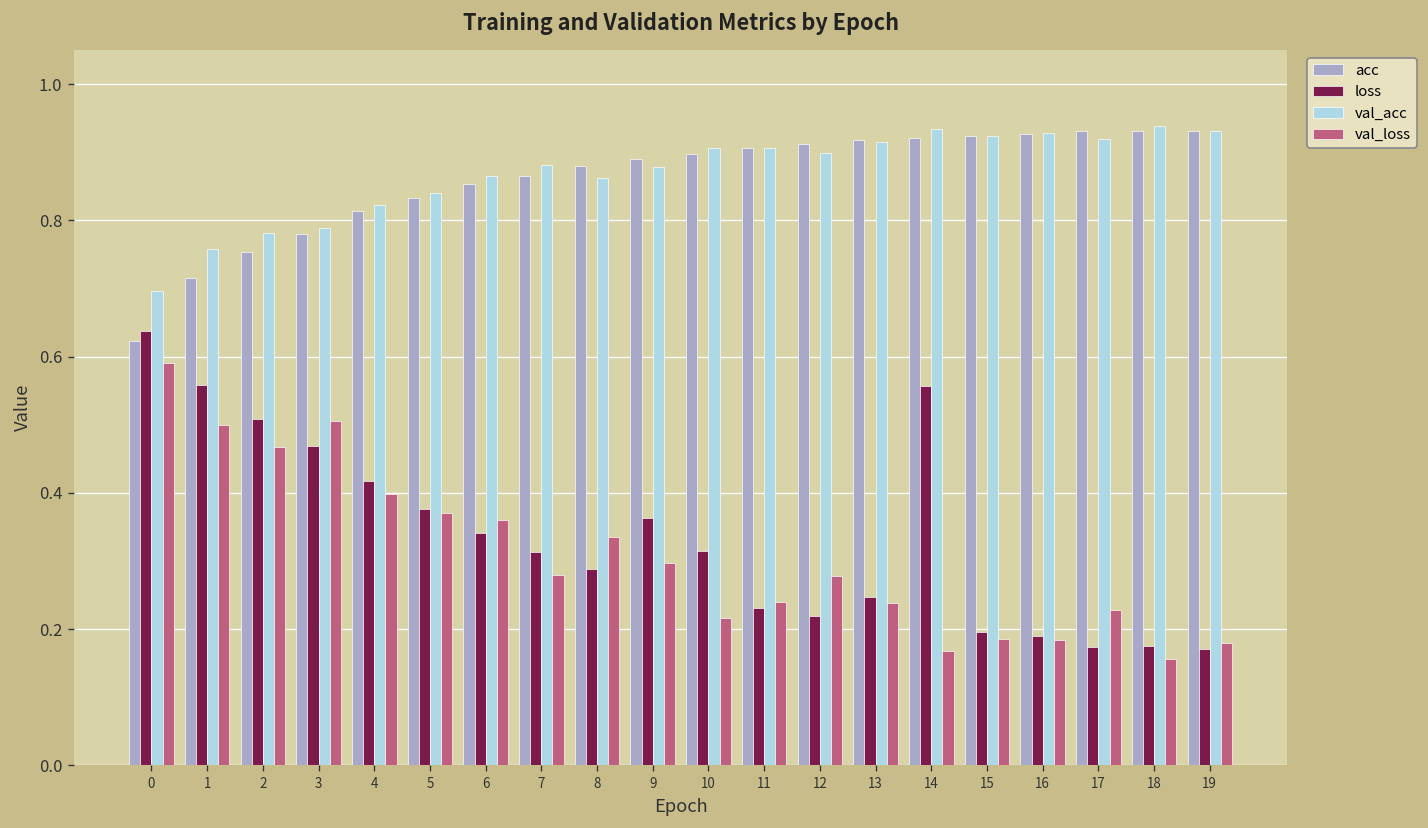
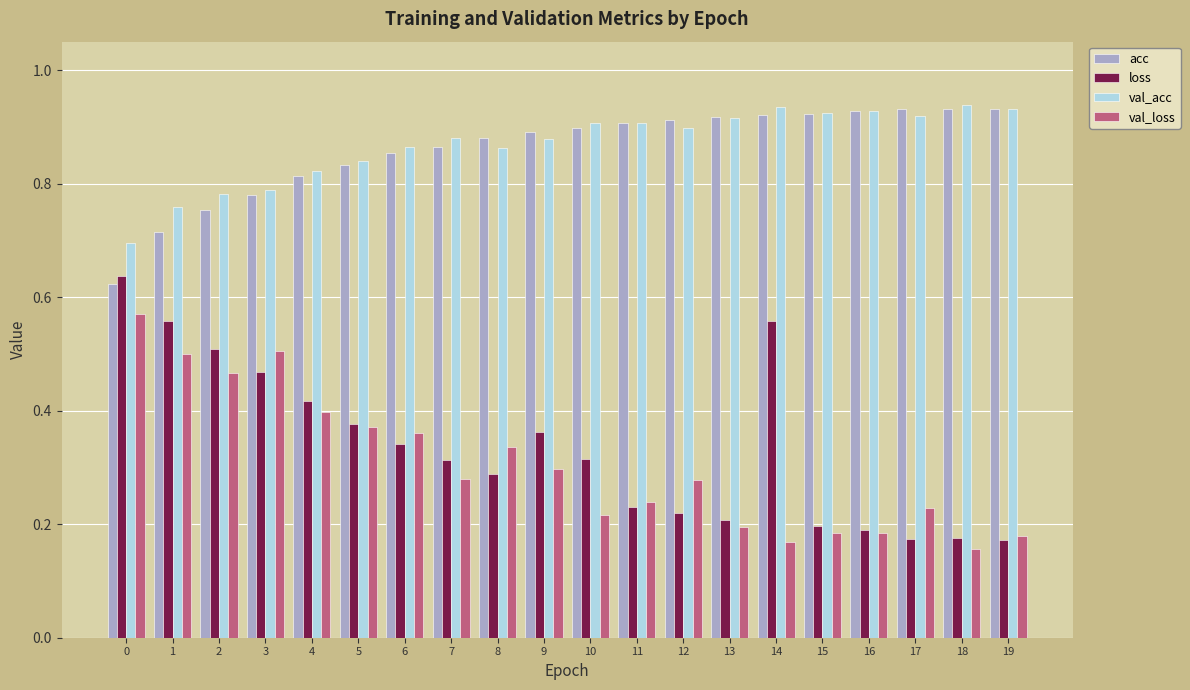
val_loss, 0: 0.59 -> 0.57
loss, 13: 0.25 -> 0.21
val_loss, 13: 0.24 -> 0.20
